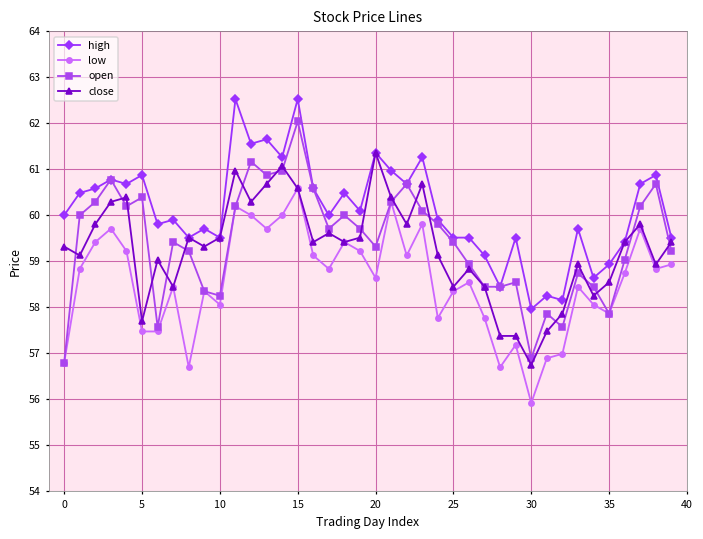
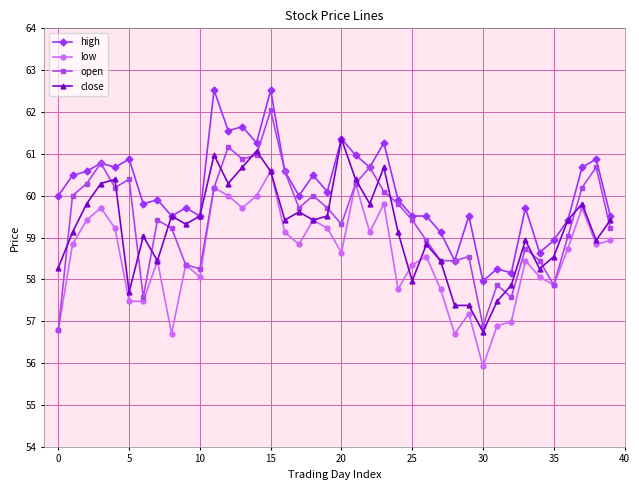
close, 0: 59.3 -> 58.3
close, 25: 58.4 -> 58.0
